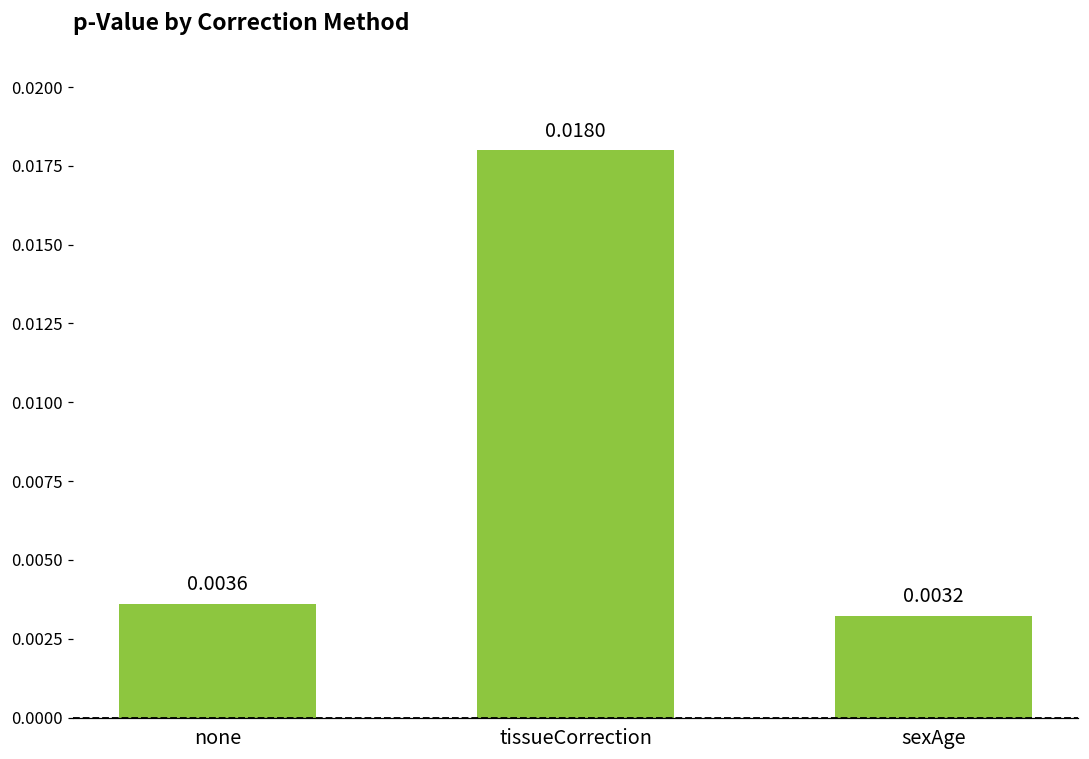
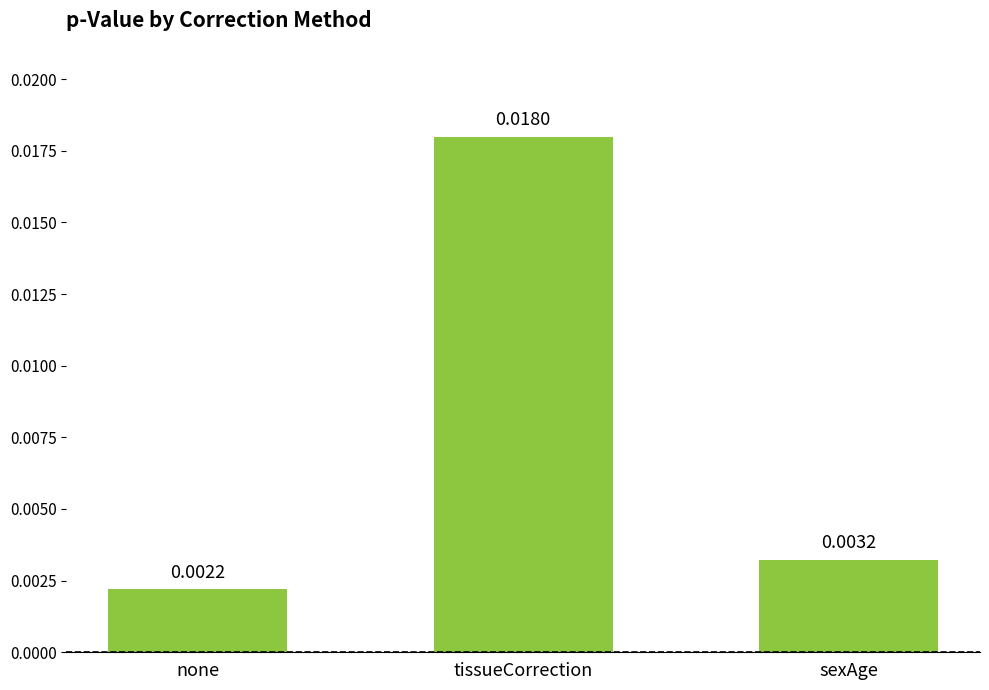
none: 0.0036 -> 0.0022
